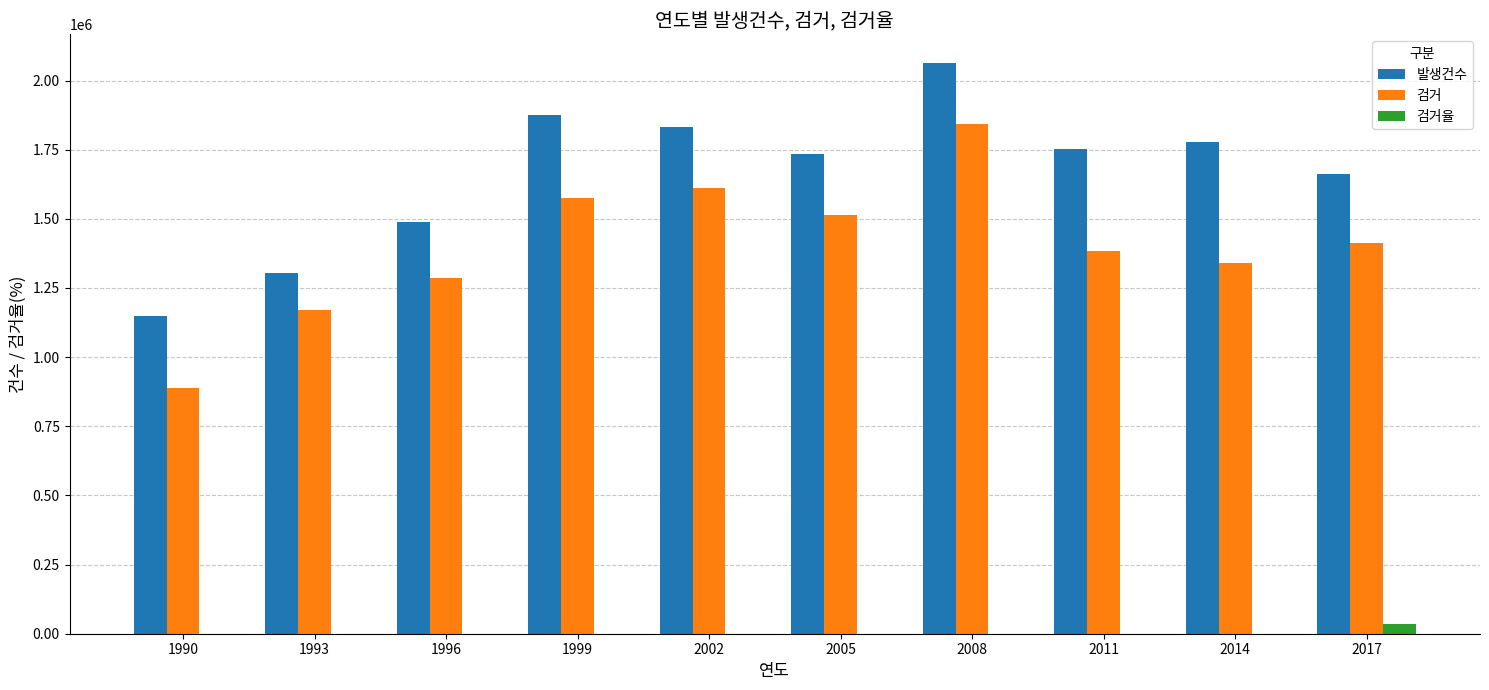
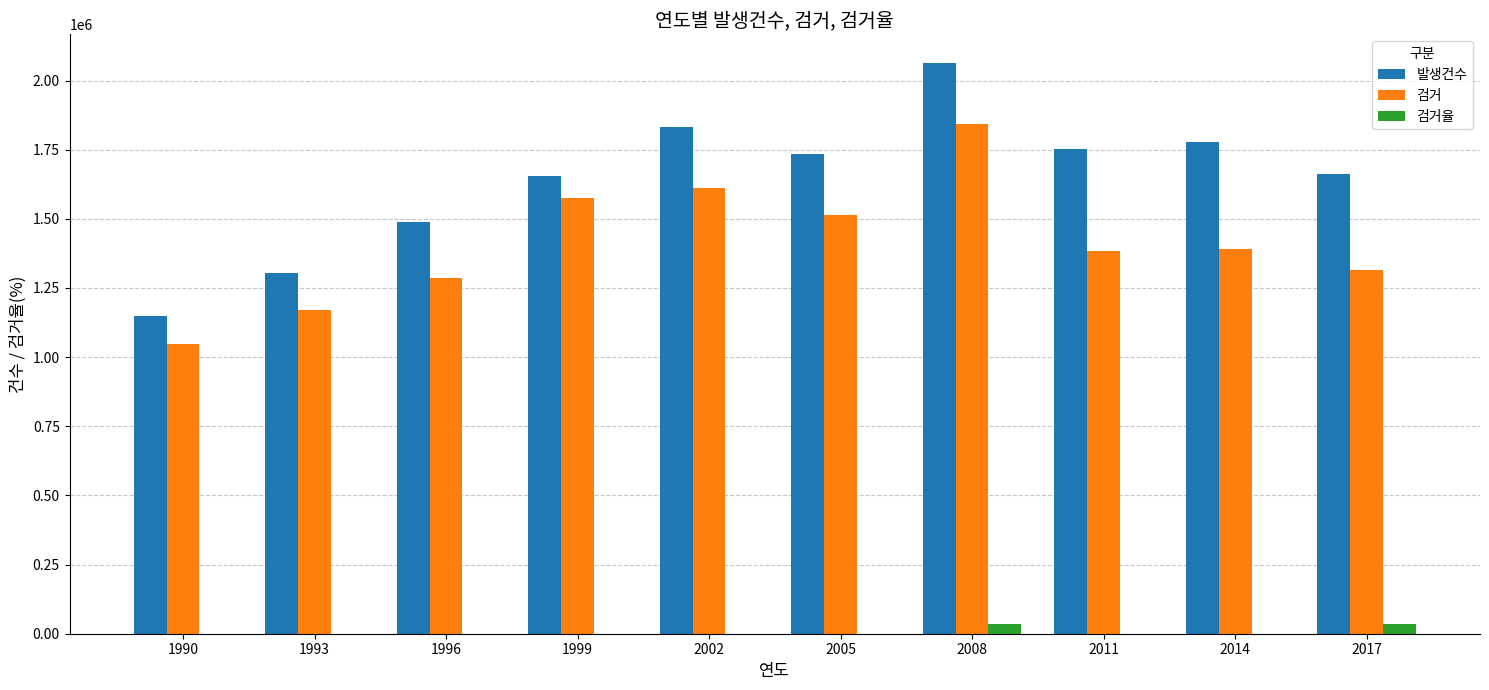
검거, 1990: 890000 -> 1050000
발생건수, 1999: 1870000 -> 1650000
검거율, 2008: 0 -> 40000
검거, 2014: 1340000 -> 1390000
검거, 2017: 1410000 -> 1310000
